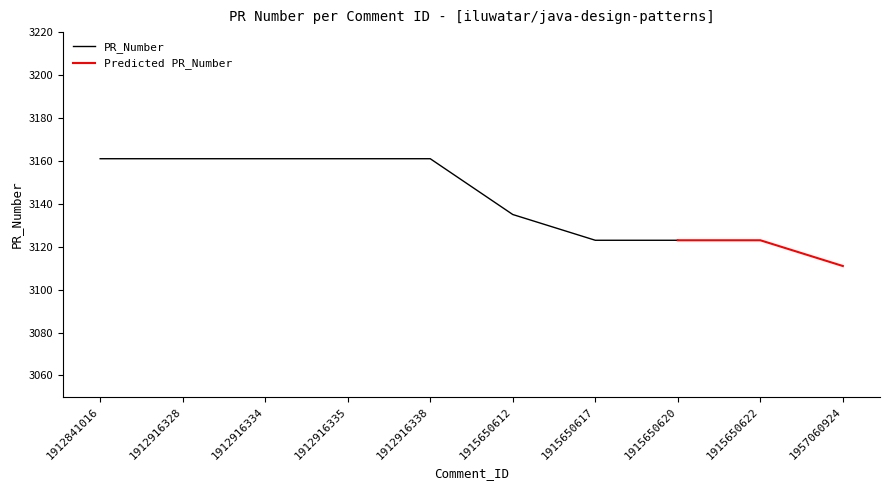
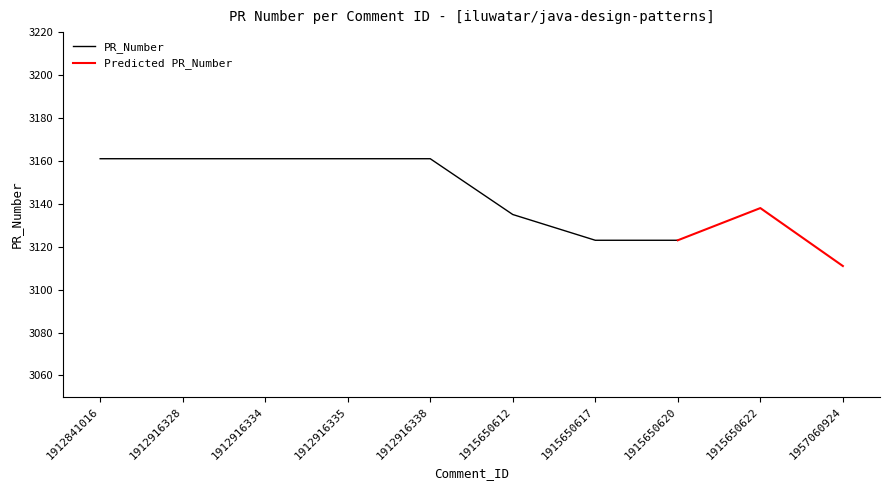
Predicted PR_Number, 1915650622: 3123 -> 3138
